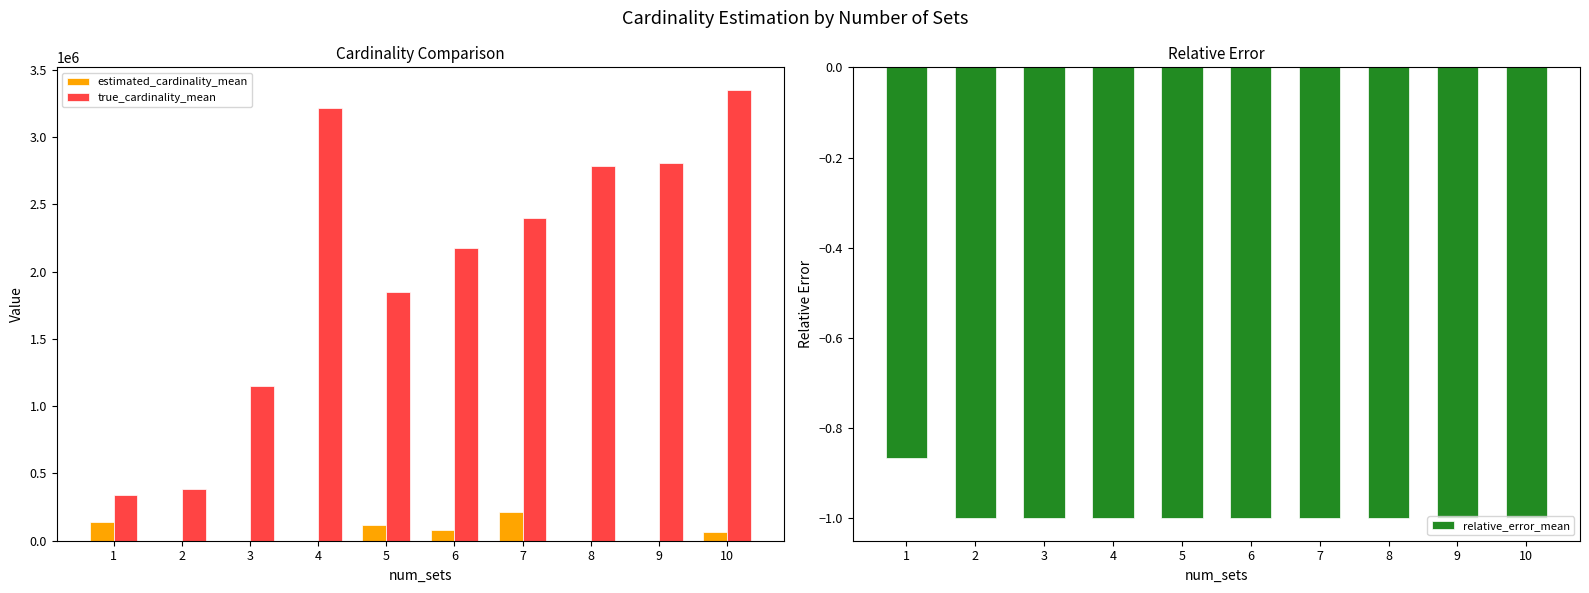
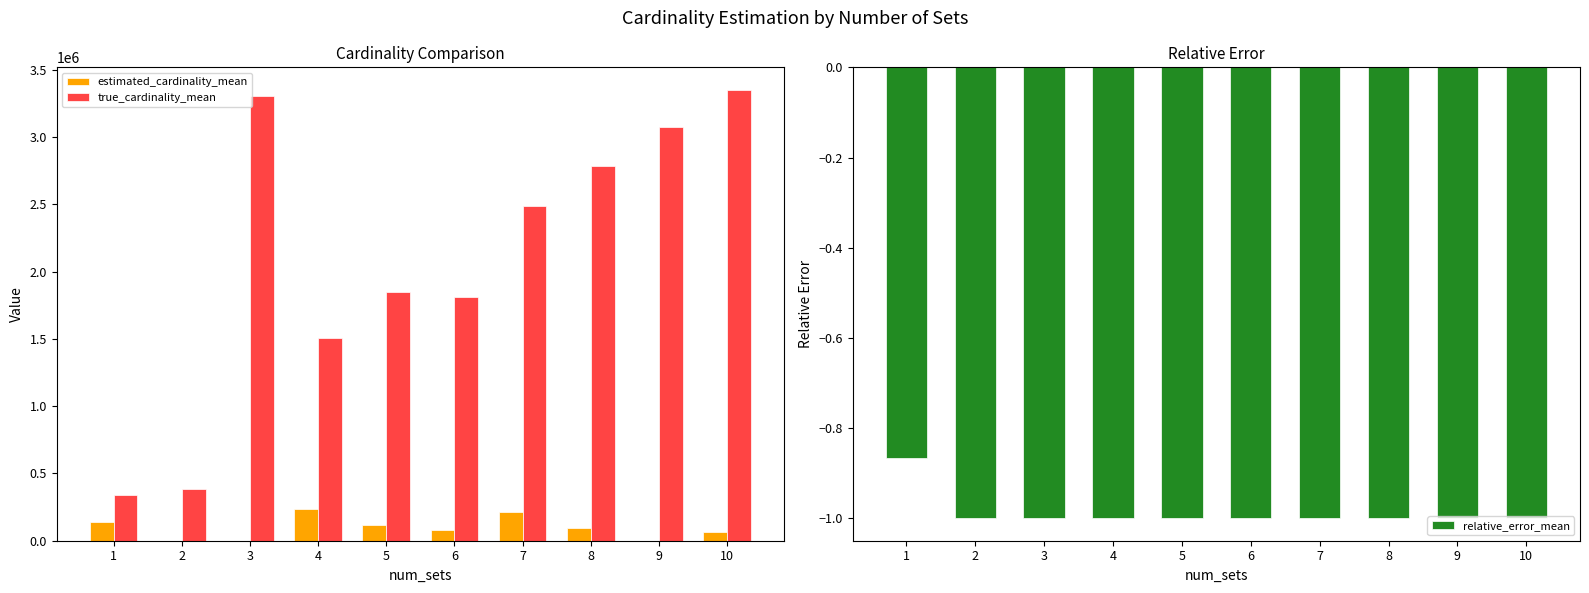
Cardinality Comparison, true_cardinality_mean, 3: 1150000 -> 3310000
Cardinality Comparison, estimated_cardinality_mean, 4: 0 -> 230000
Cardinality Comparison, true_cardinality_mean, 4: 3220000 -> 1510000
Cardinality Comparison, true_cardinality_mean, 6: 2170000 -> 1810000
Cardinality Comparison, true_cardinality_mean, 7: 2400000 -> 2490000
Cardinality Comparison, estimated_cardinality_mean, 8: 0 -> 100000
Cardinality Comparison, true_cardinality_mean, 9: 2810000 -> 3070000
